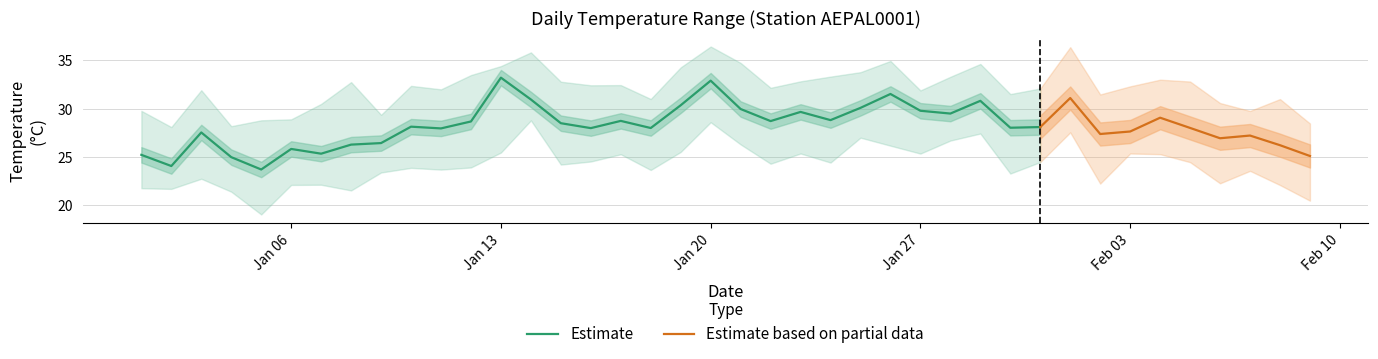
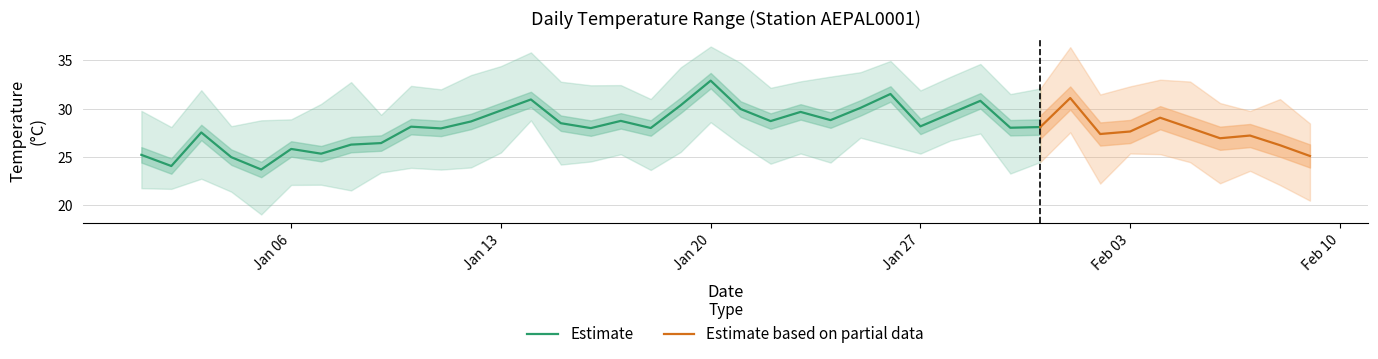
Estimate, Jan 13: 33 -> 30
Estimate, Jan 27: 30 -> 28
